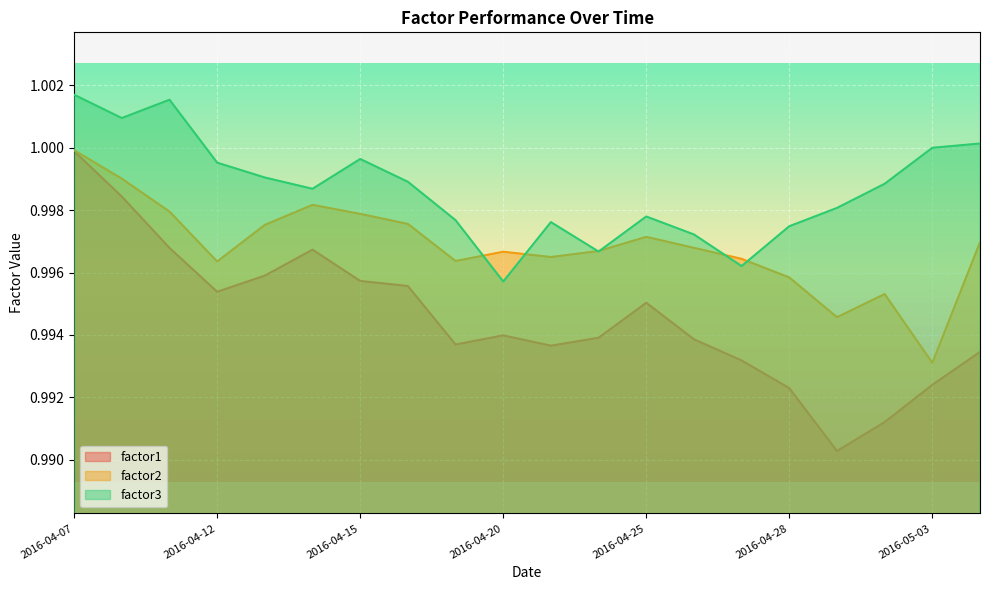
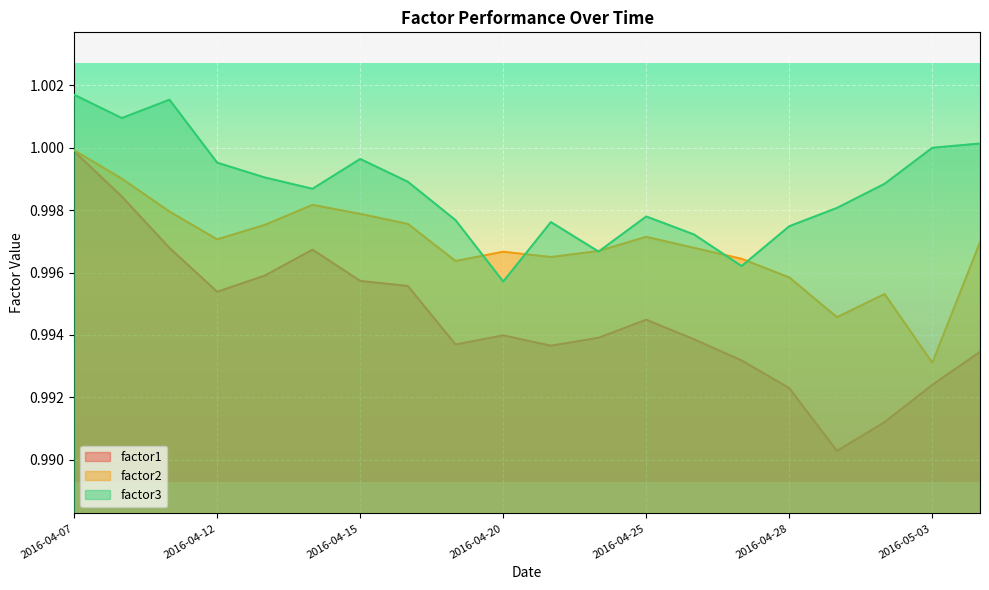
factor2, 2016-04-12: 0.9964 -> 0.9971
factor1, 2016-04-25: 0.9950 -> 0.9945
